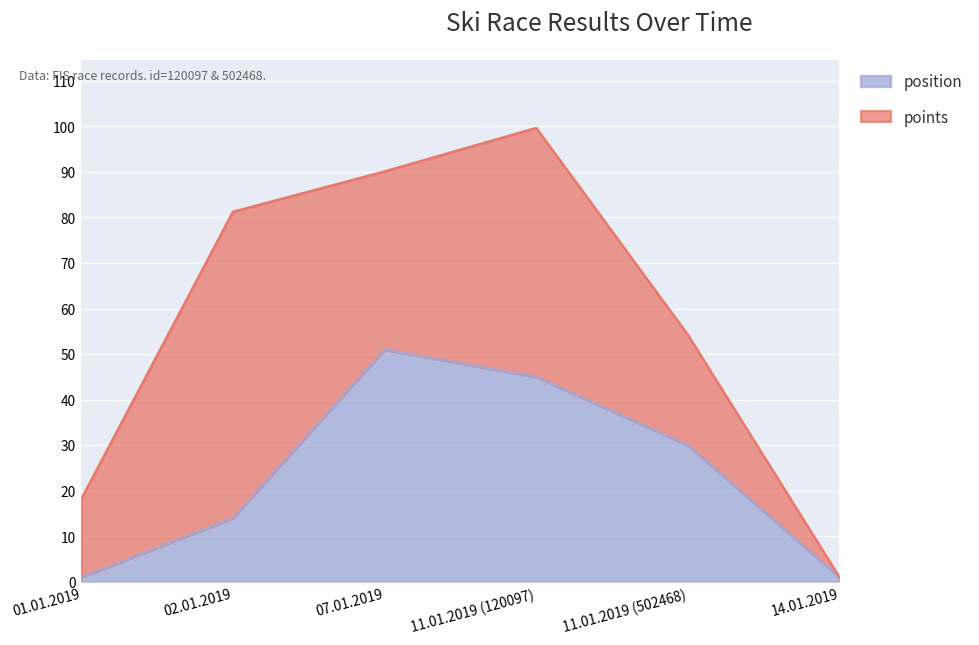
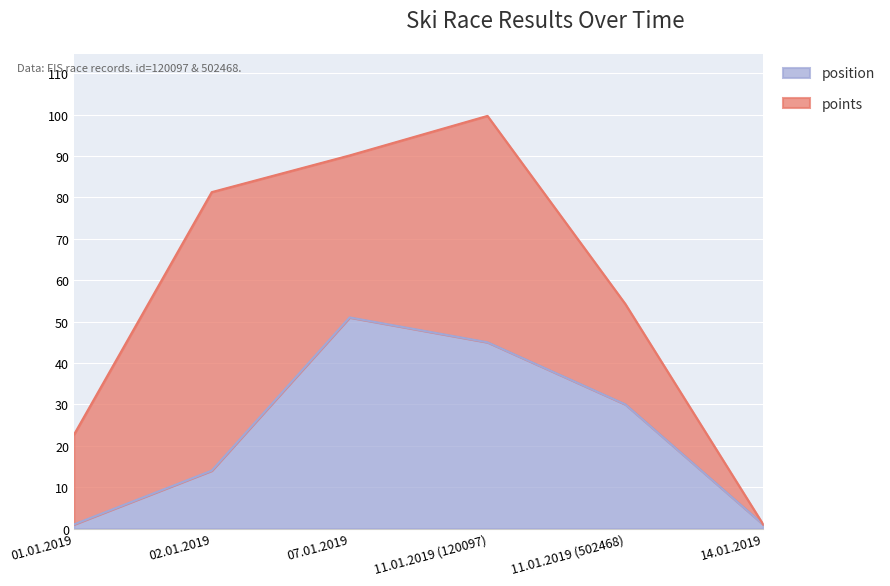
points, 01.01.2019: 17 -> 22
